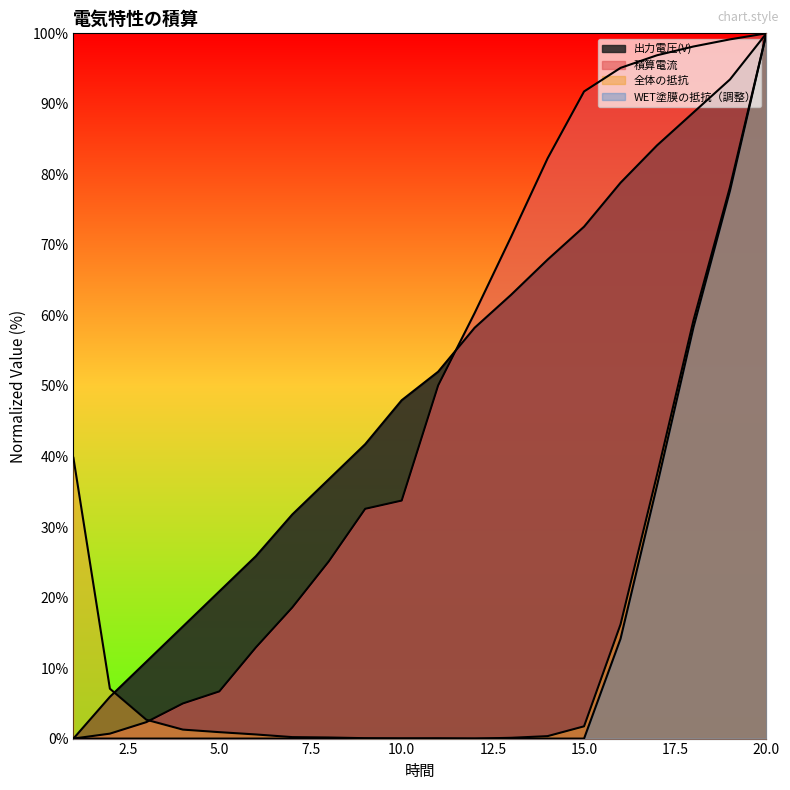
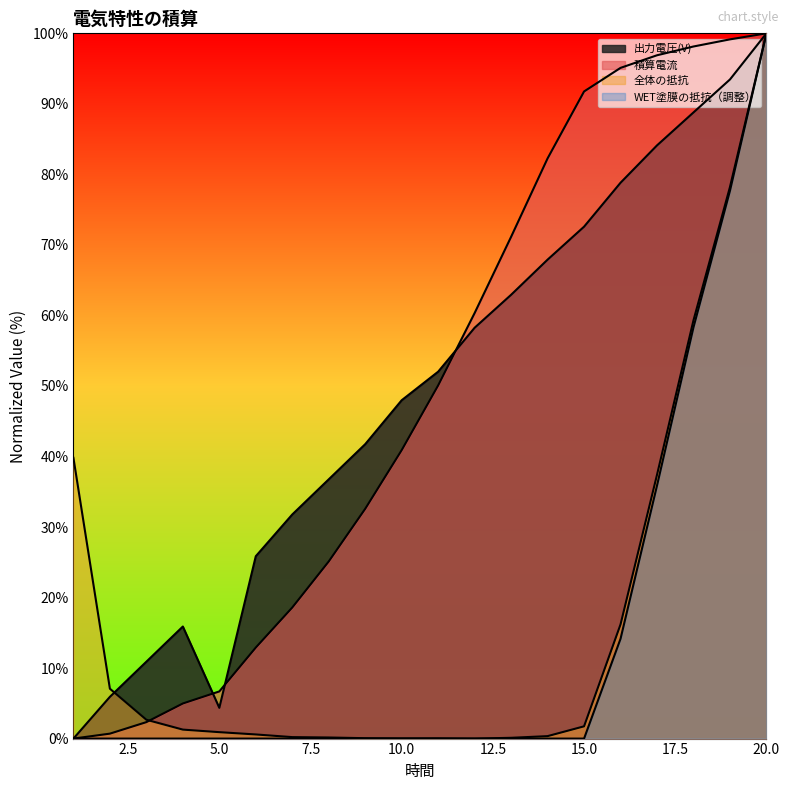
出力電圧(V), 5.0: 21% -> 4%
積算電流, 10.0: 34% -> 41%
